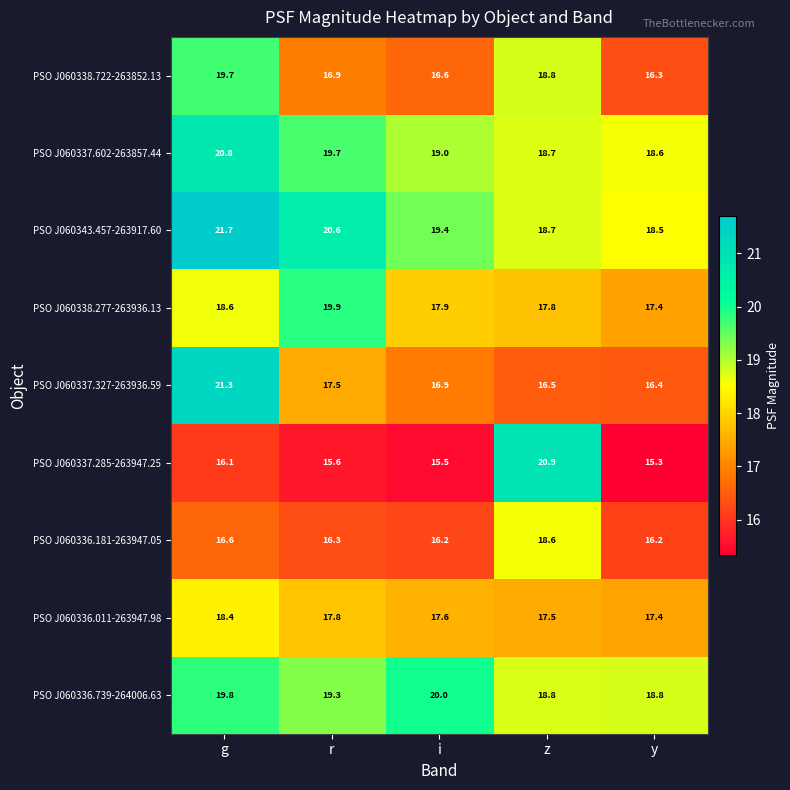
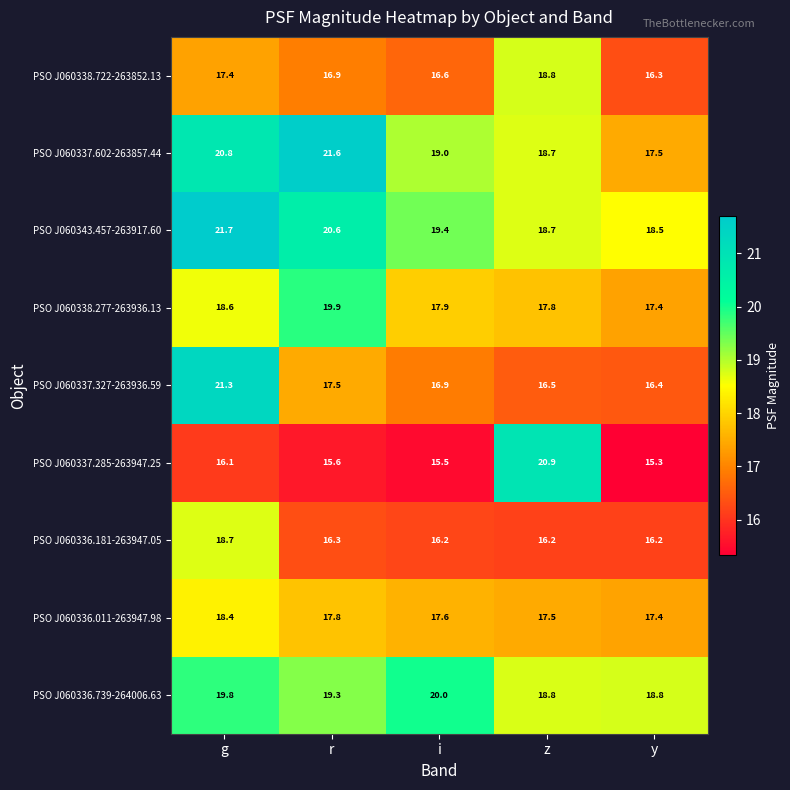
PSO J060338.722-263852.13, g: 19.7 -> 17.4
PSO J060337.602-263857.44, r: 19.7 -> 21.6
PSO J060337.602-263857.44, y: 18.6 -> 17.5
PSO J060336.181-263947.05, g: 16.6 -> 18.7
PSO J060336.181-263947.05, z: 18.6 -> 16.2
